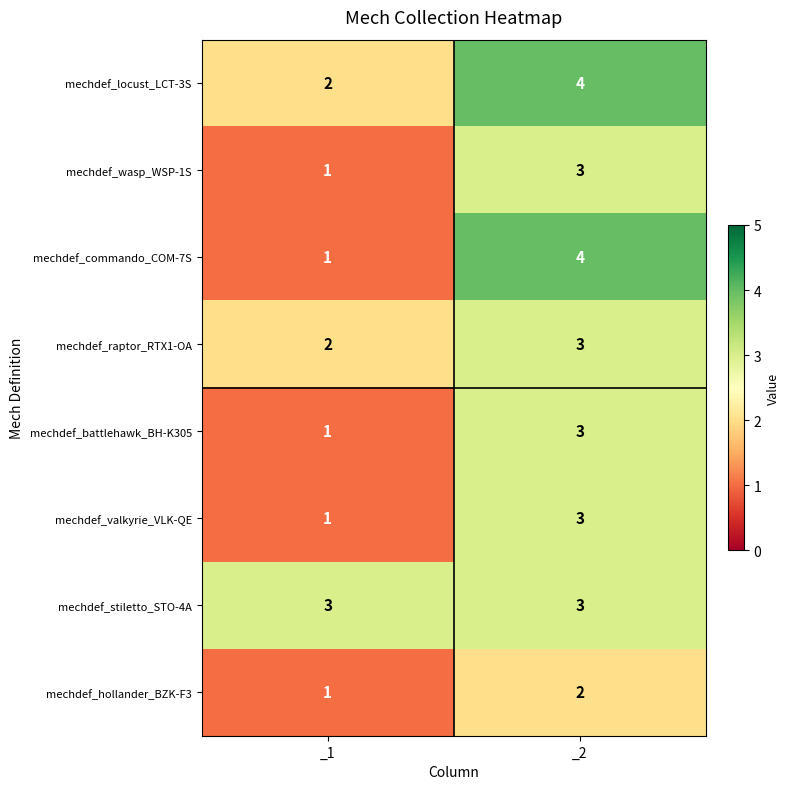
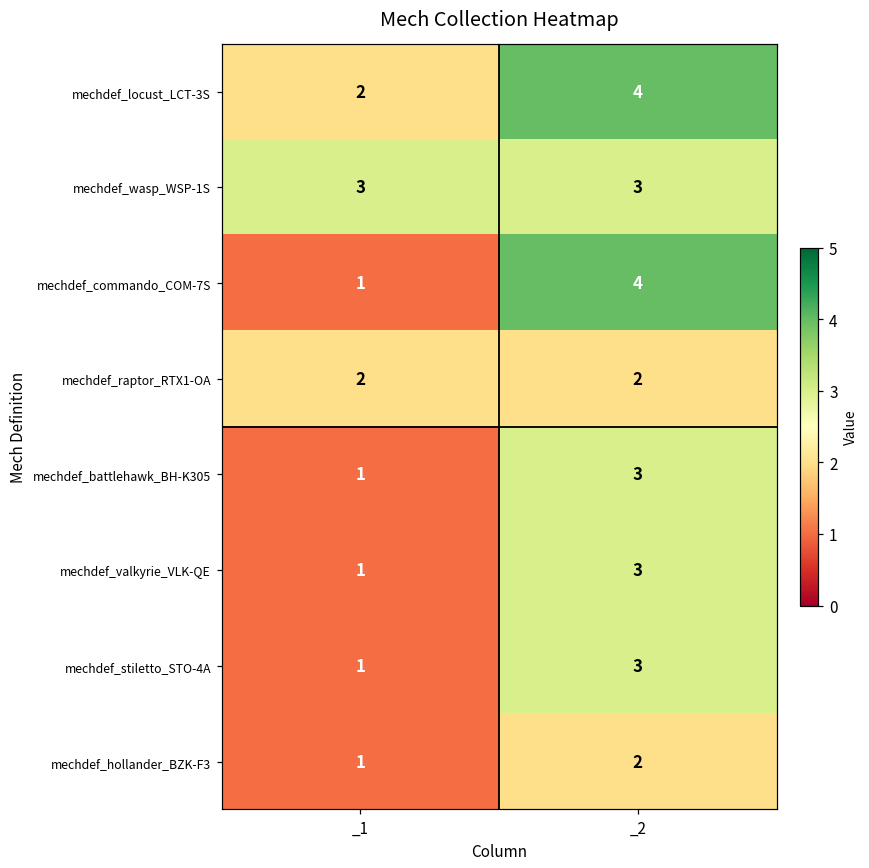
mechdef_wasp_WSP-1S, _1: 1 -> 3
mechdef_raptor_RTX1-OA, _2: 3 -> 2
mechdef_stiletto_STO-4A, _1: 3 -> 1
